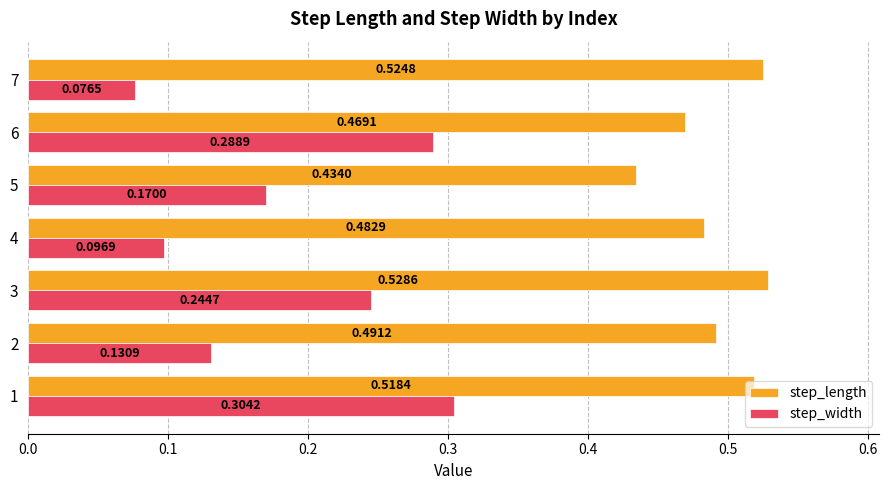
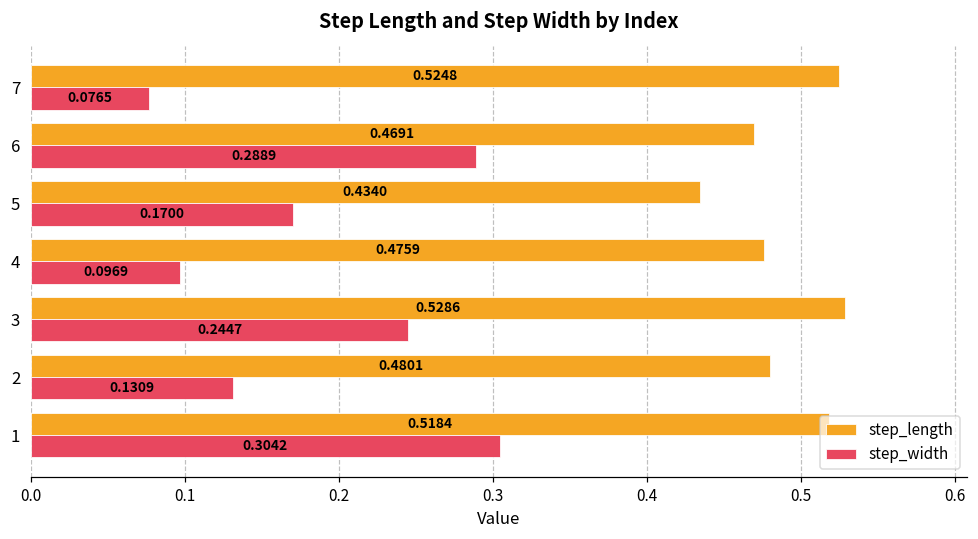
step_length, 4: 0.4829 -> 0.4759
step_length, 2: 0.4912 -> 0.4801
